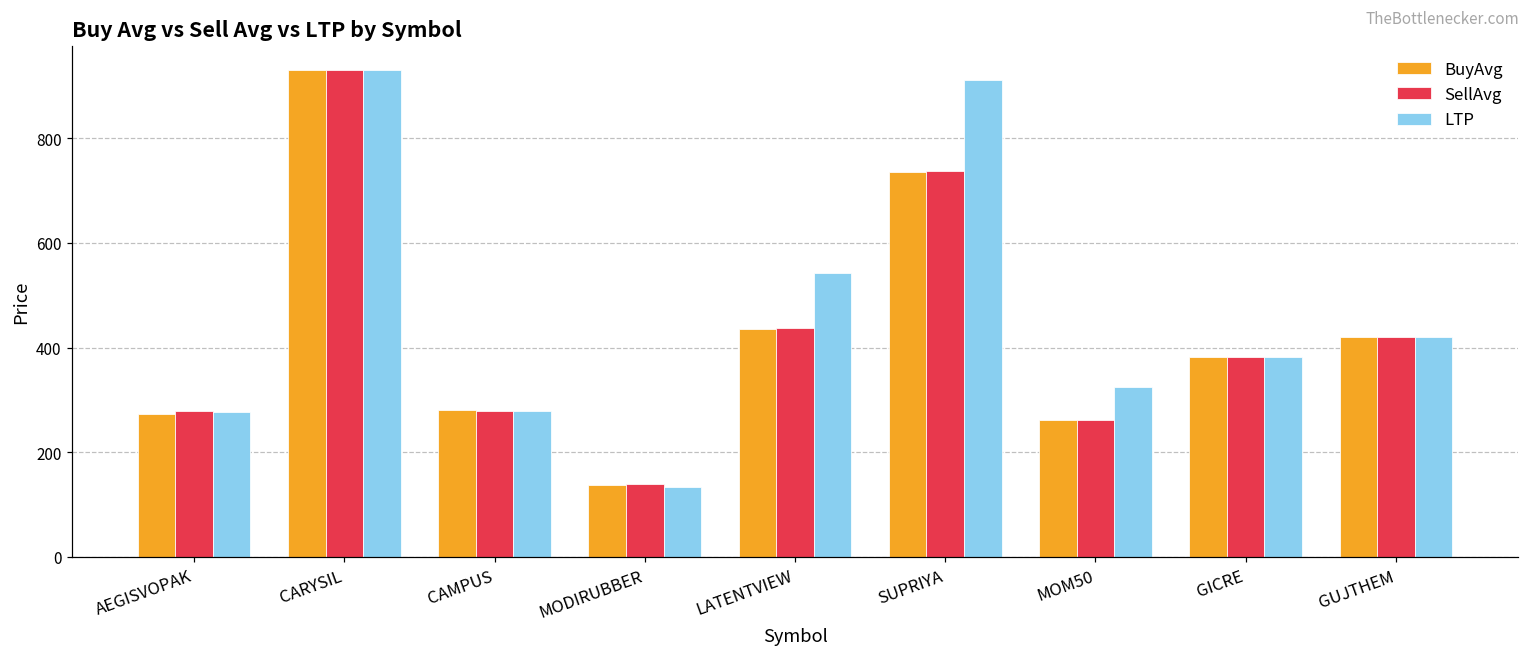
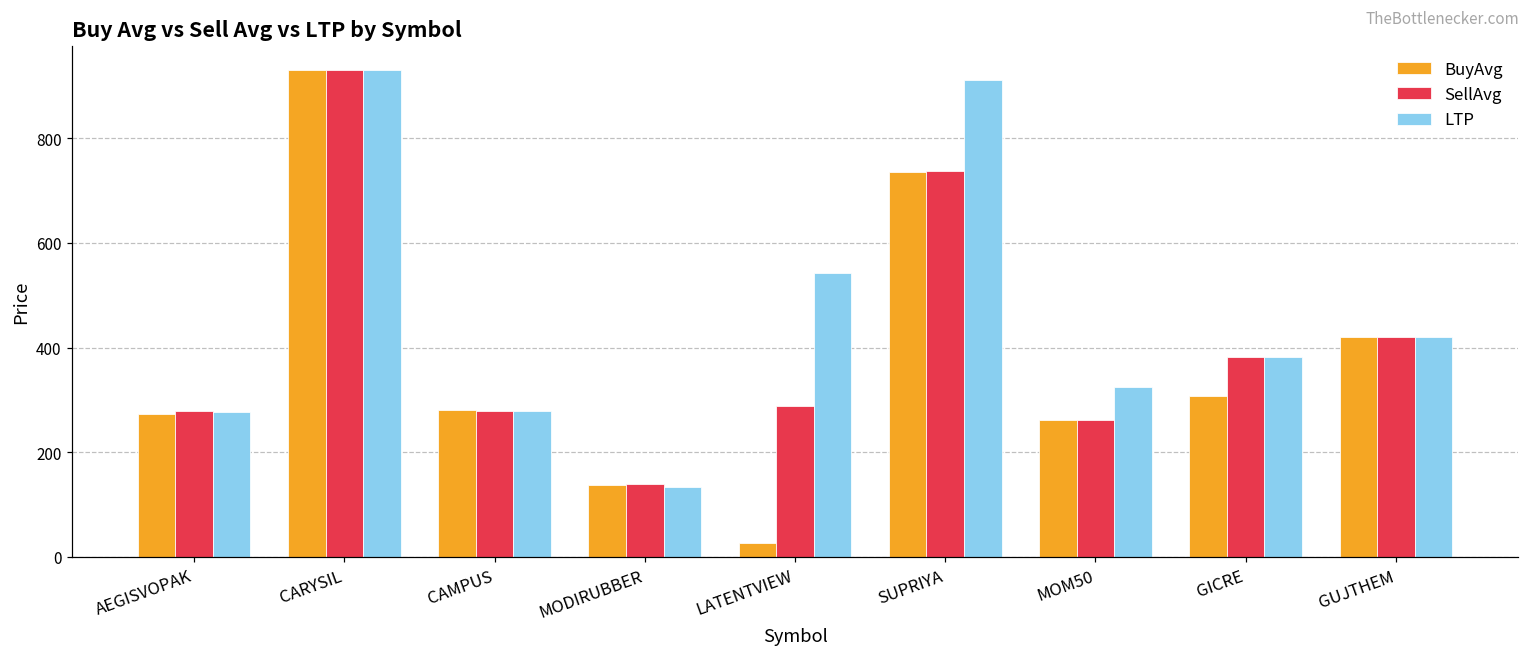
BuyAvg, LATENTVIEW: 440 -> 30
SellAvg, LATENTVIEW: 440 -> 290
BuyAvg, GICRE: 380 -> 310
